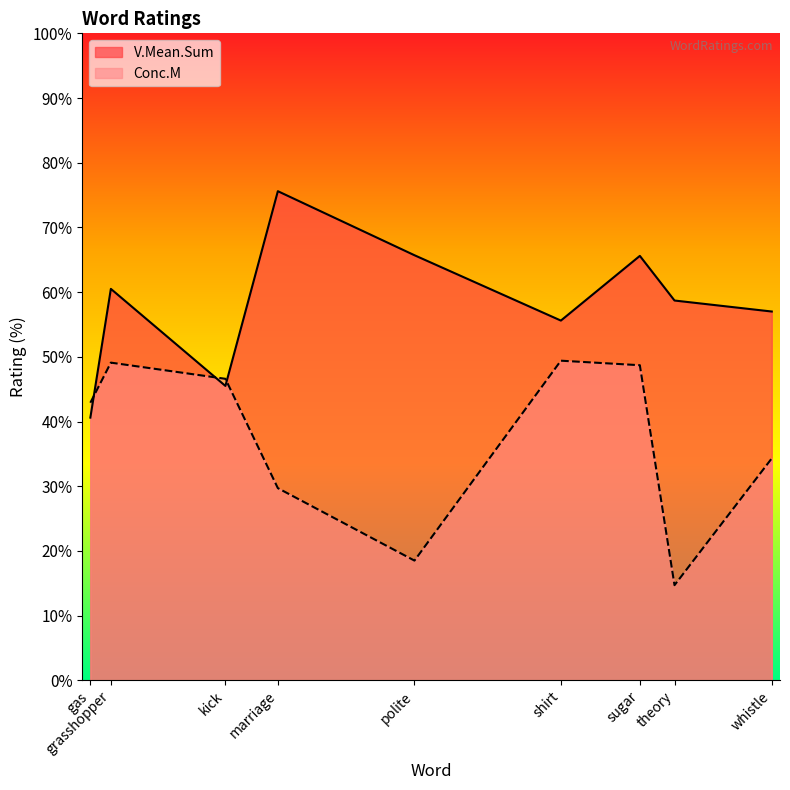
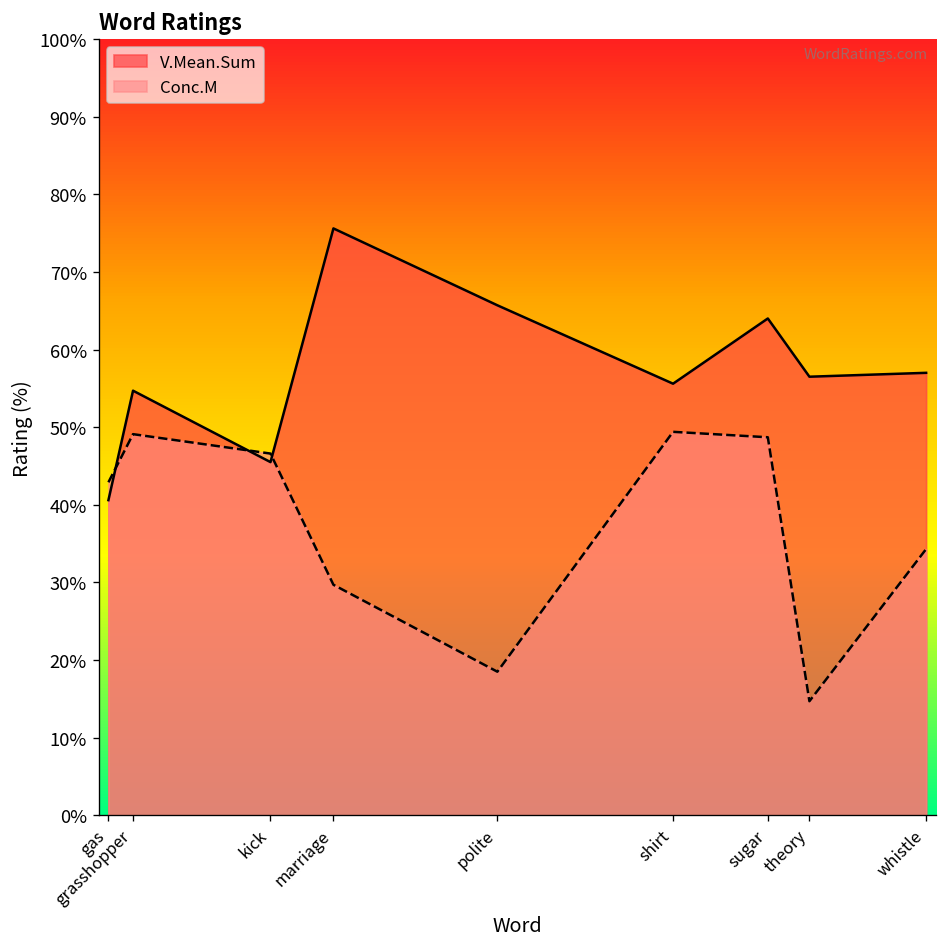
V.Mean.Sum, grasshopper: 61% -> 55%
V.Mean.Sum, sugar: 66% -> 64%
V.Mean.Sum, theory: 59% -> 57%
